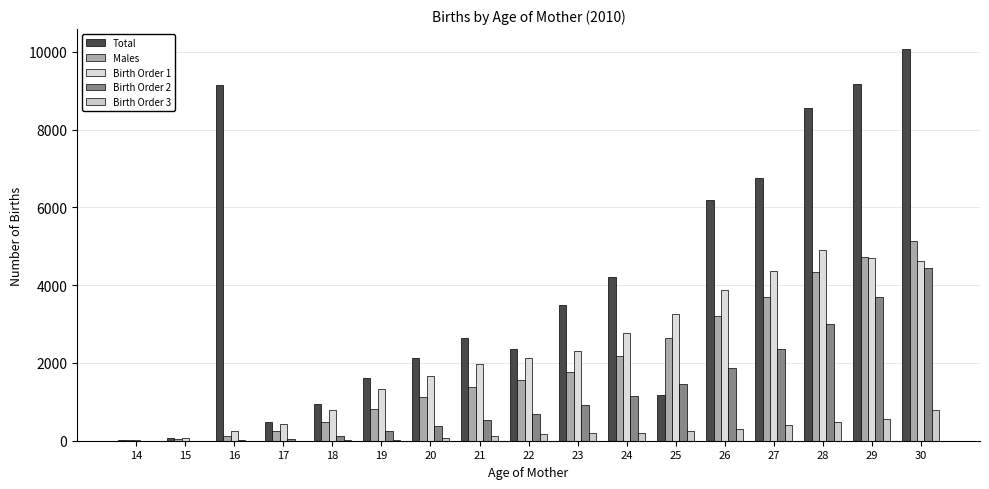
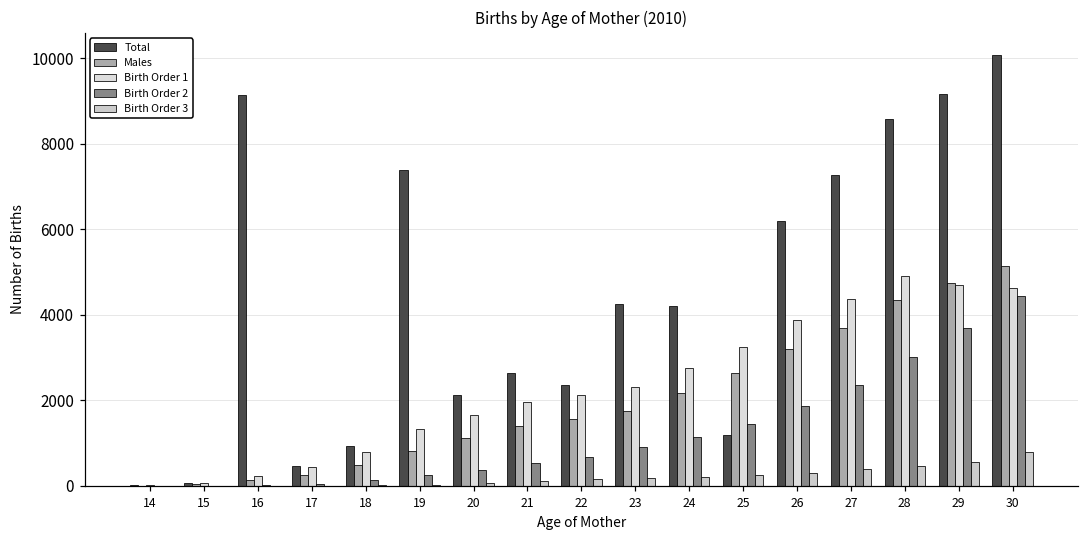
Total, 19: 1600 -> 7400
Total, 23: 3500 -> 4300
Total, 27: 6800 -> 7300
